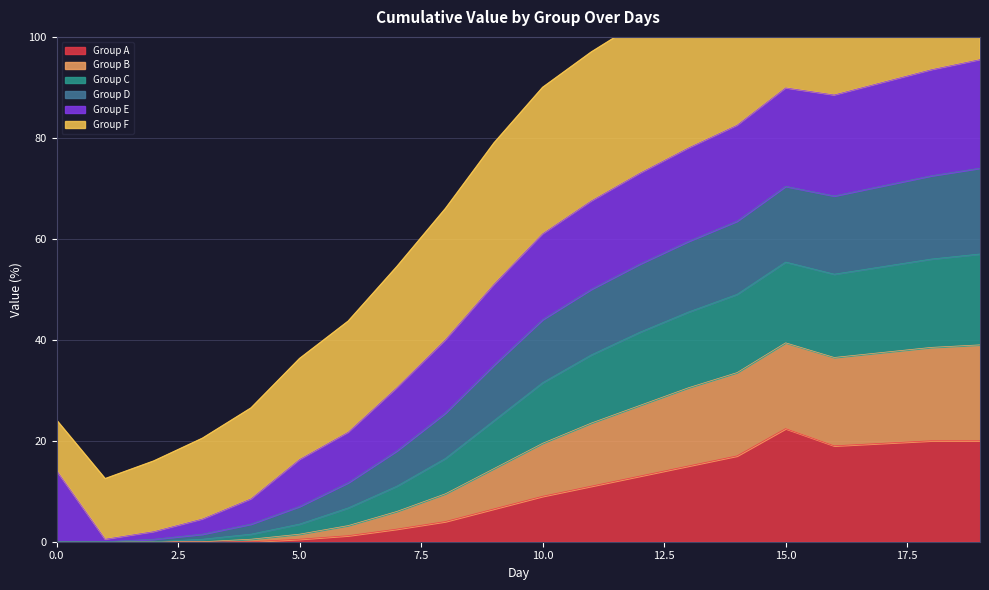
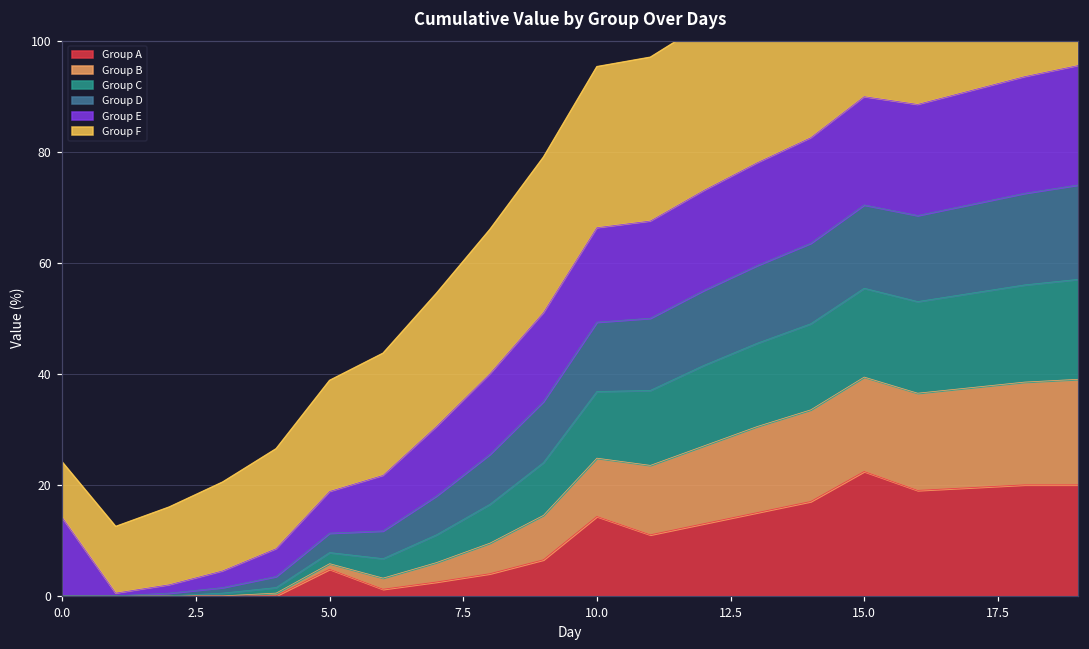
Group A, 5.0: 1 -> 5
Group E, 5.0: 9 -> 8
Group A, 10.0: 9 -> 14
